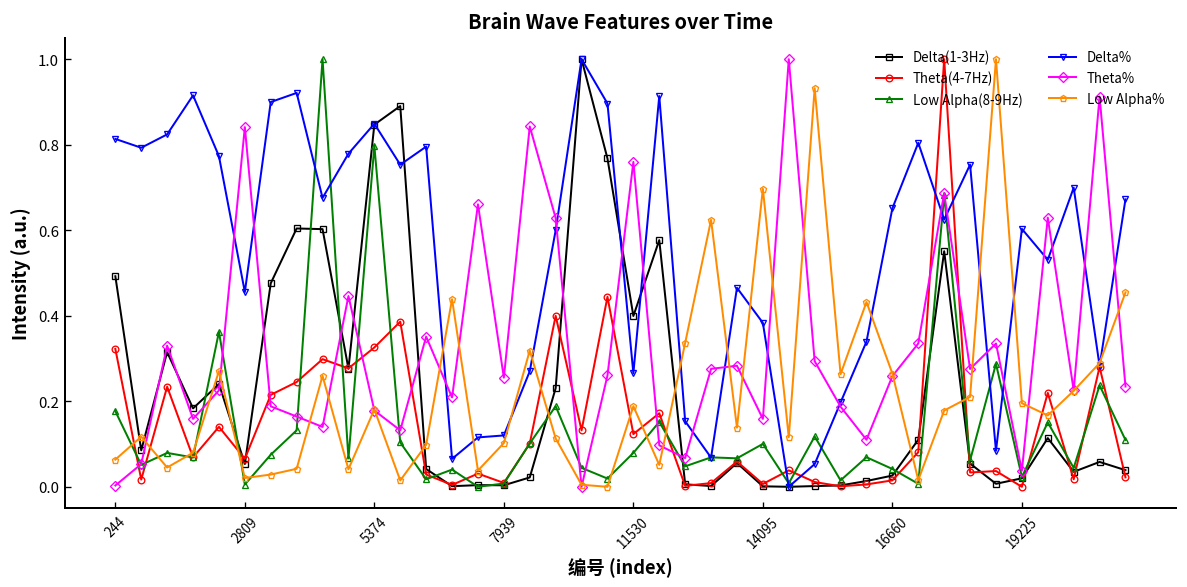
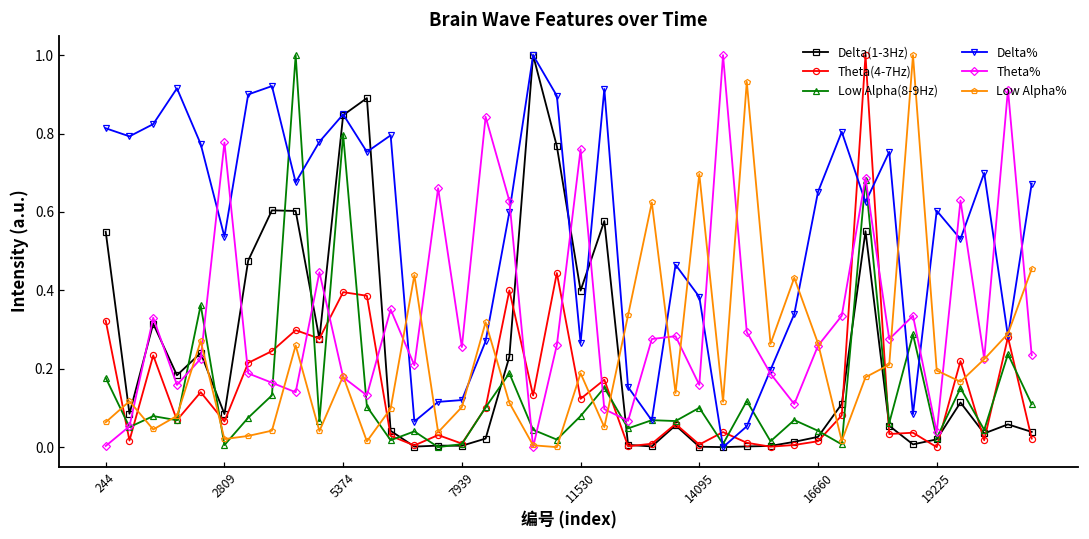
Delta(1-3Hz), 244: 0.49 -> 0.55
Delta(1-3Hz), 2809: 0.05 -> 0.08
Delta%, 2809: 0.46 -> 0.54
Theta%, 2809: 0.84 -> 0.78
Theta(4-7Hz), 5374: 0.33 -> 0.40
